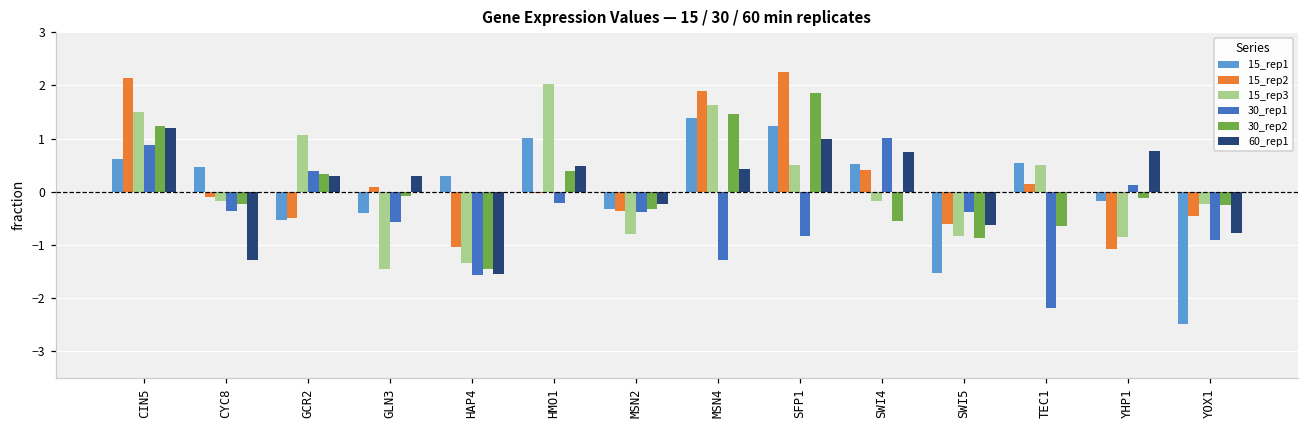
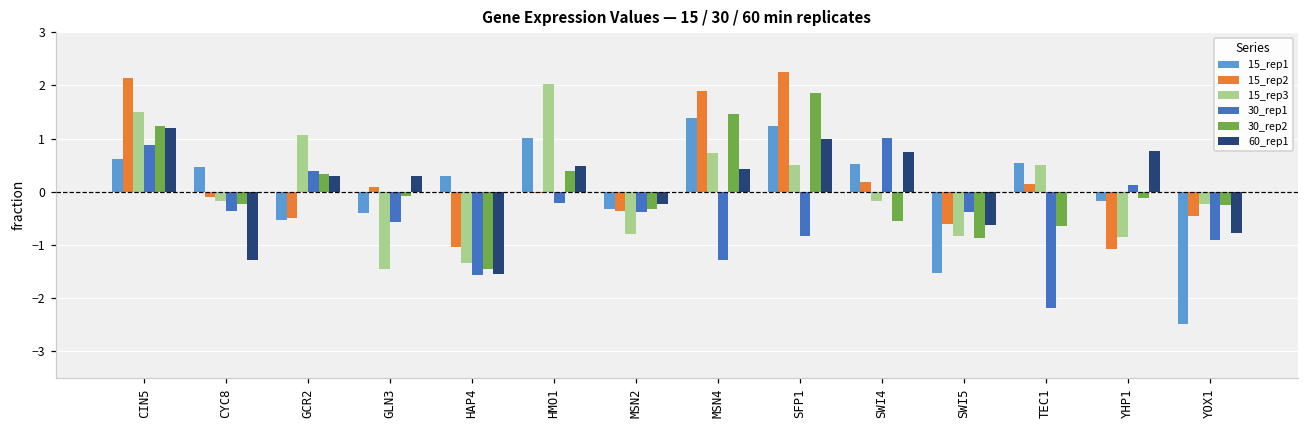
15_rep3, MSN4: 1.6 -> 0.7
15_rep2, SWI4: 0.4 -> 0.2
